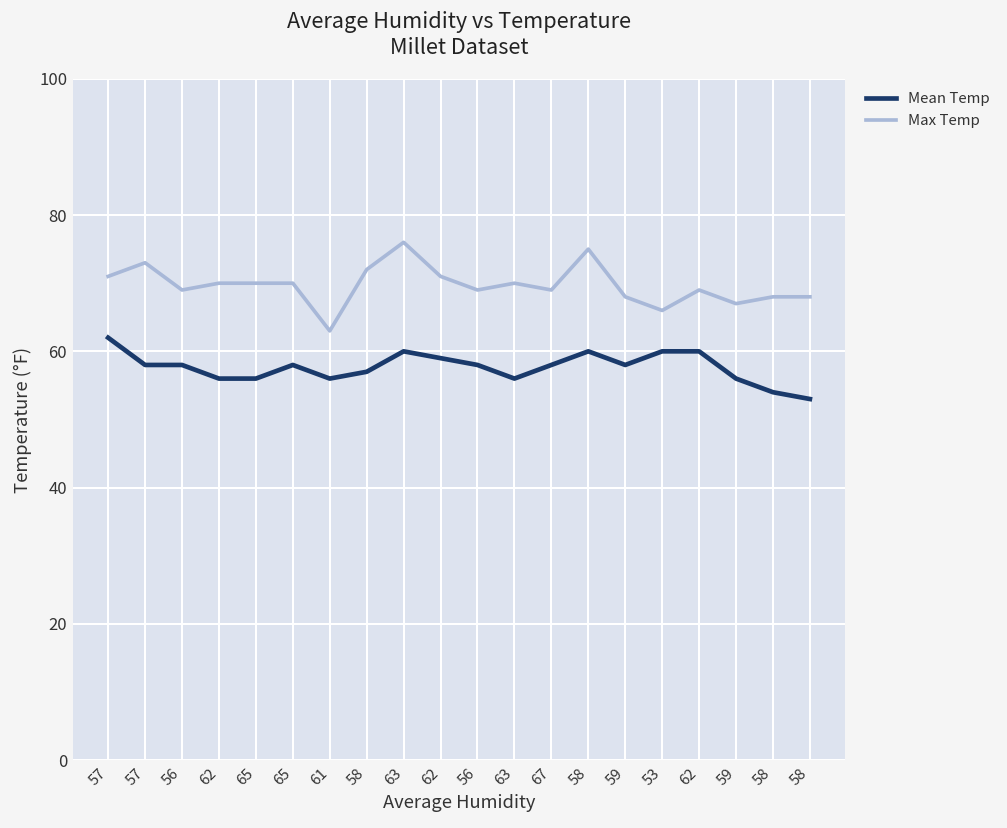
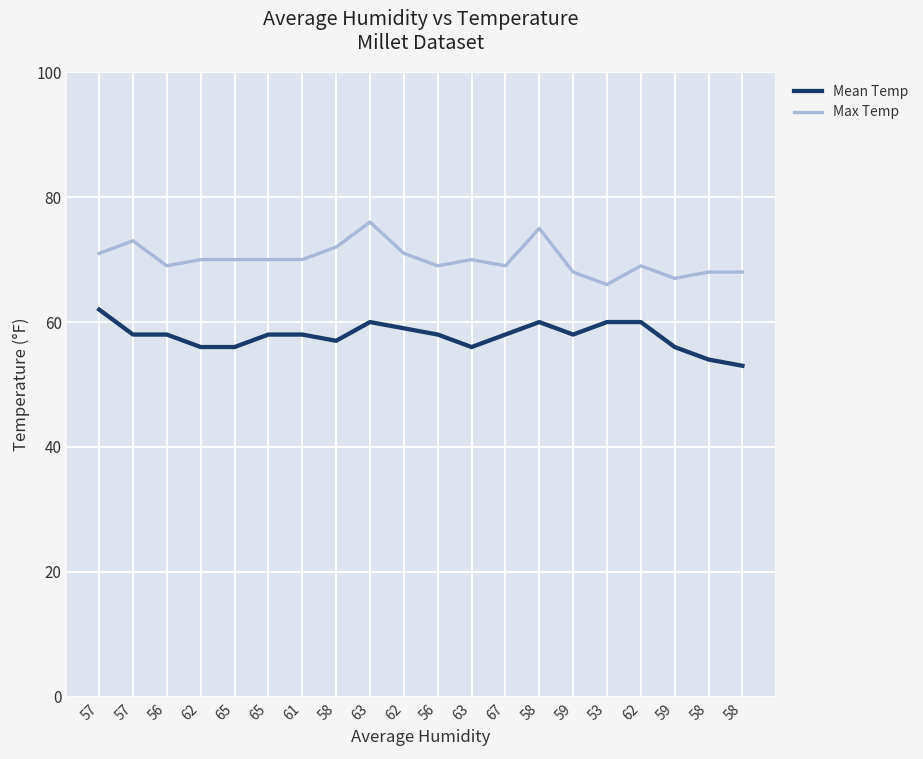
Mean Temp, 61: 56 -> 58
Max Temp, 61: 63 -> 70
